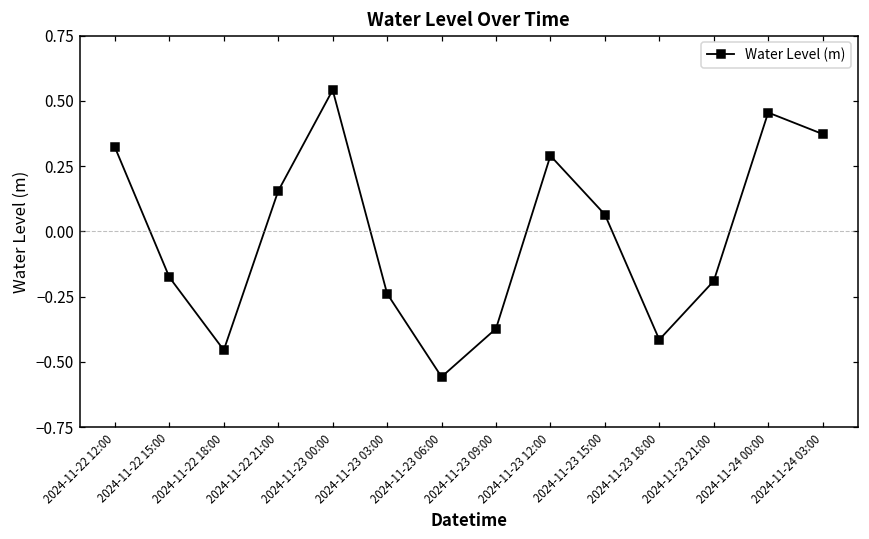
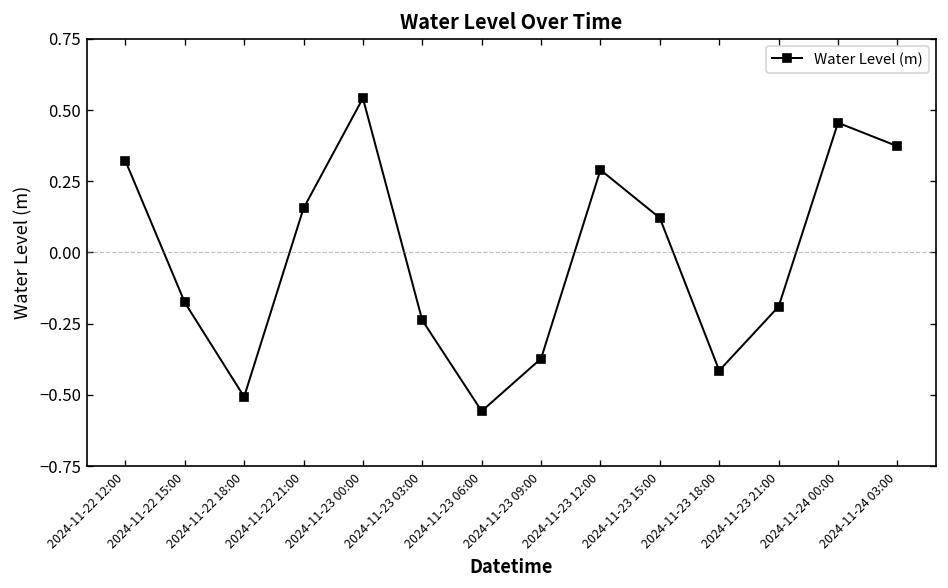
2024-11-22 18:00: -0.45 -> -0.51
2024-11-23 15:00: 0.06 -> 0.12
